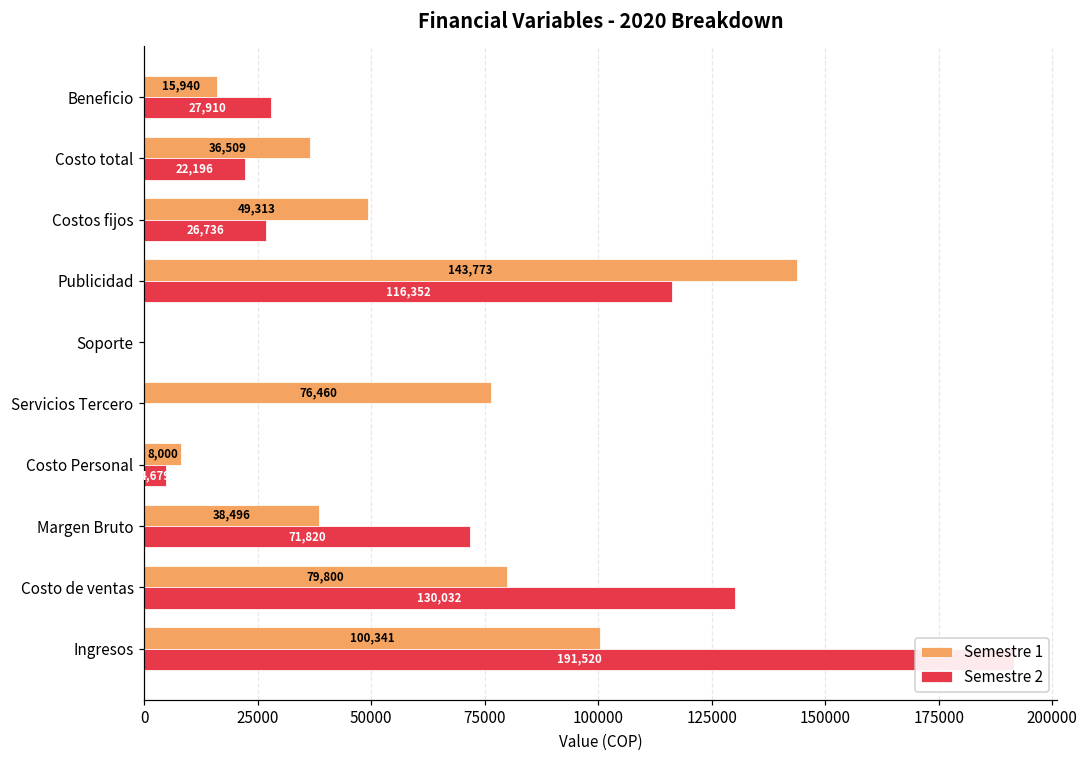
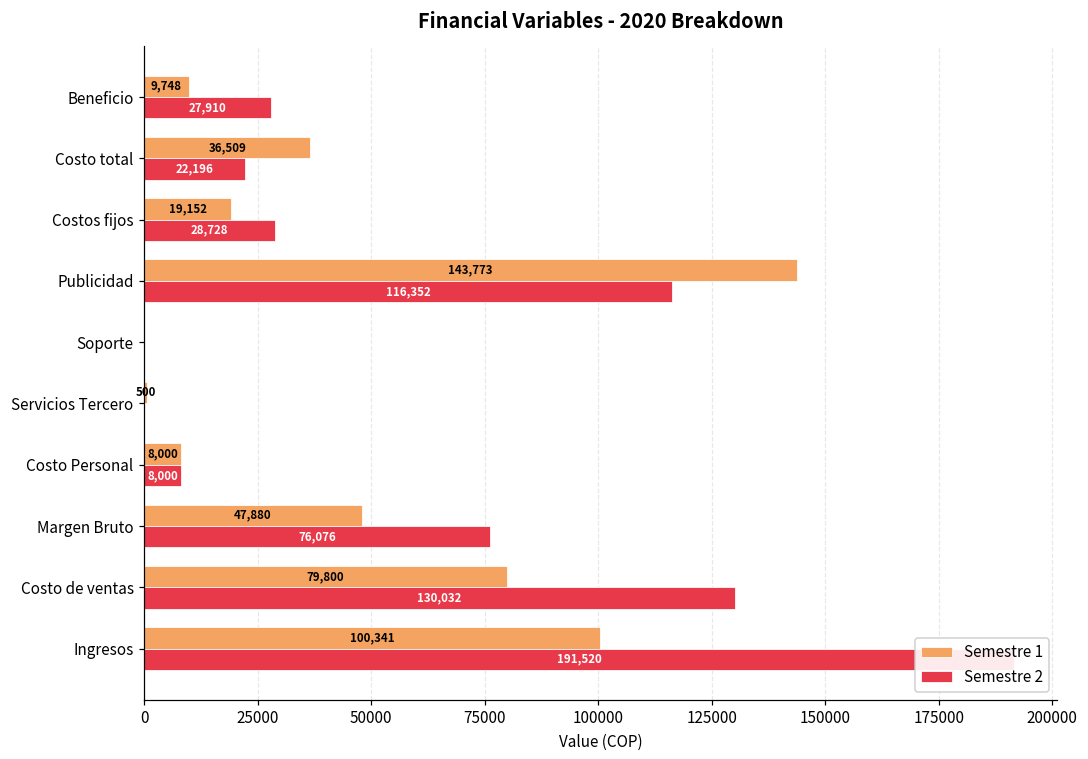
Semestre 1, Beneficio: 15,940 -> 9,748
Semestre 1, Costos fijos: 49,313 -> 19,152
Semestre 2, Costos fijos: 26,736 -> 28,728
Semestre 1, Servicios Tercero: 76,460 -> 500
Semestre 2, Costo Personal: 4,679 -> 8,000
Semestre 1, Margen Bruto: 38,496 -> 47,880
Semestre 2, Margen Bruto: 71,820 -> 76,076
